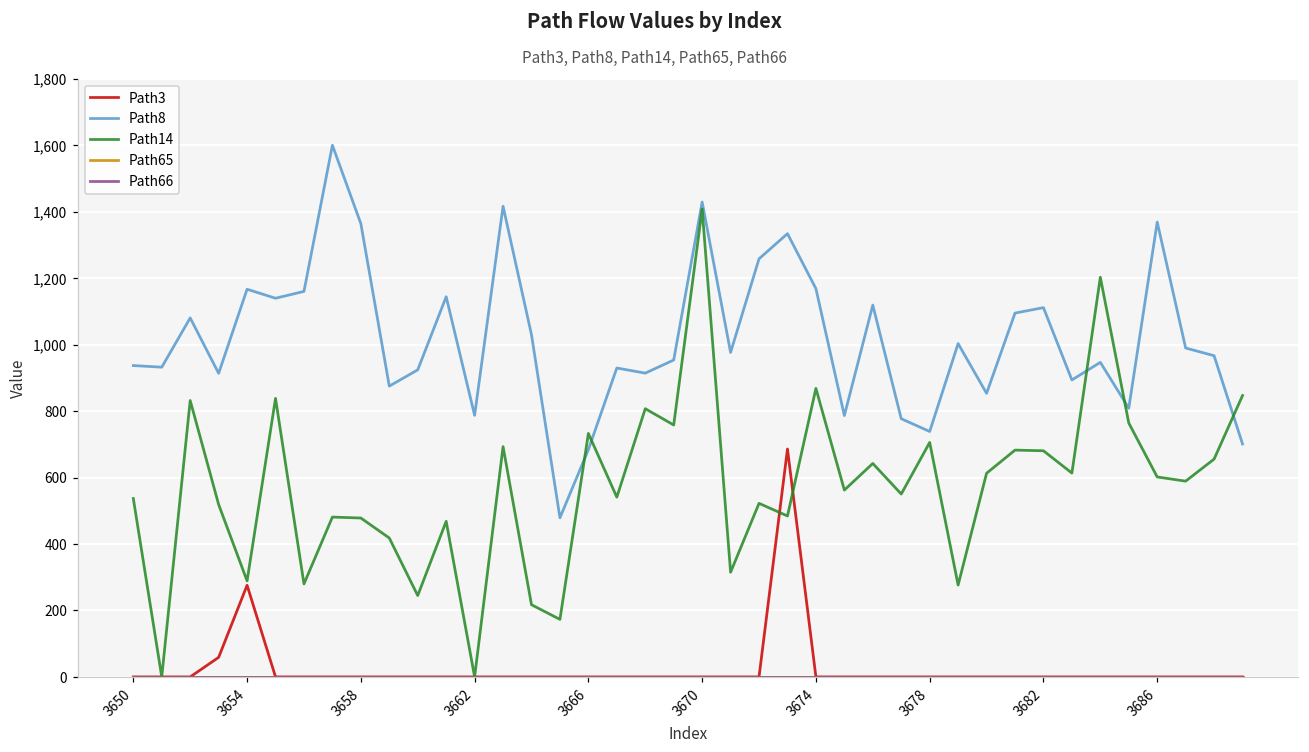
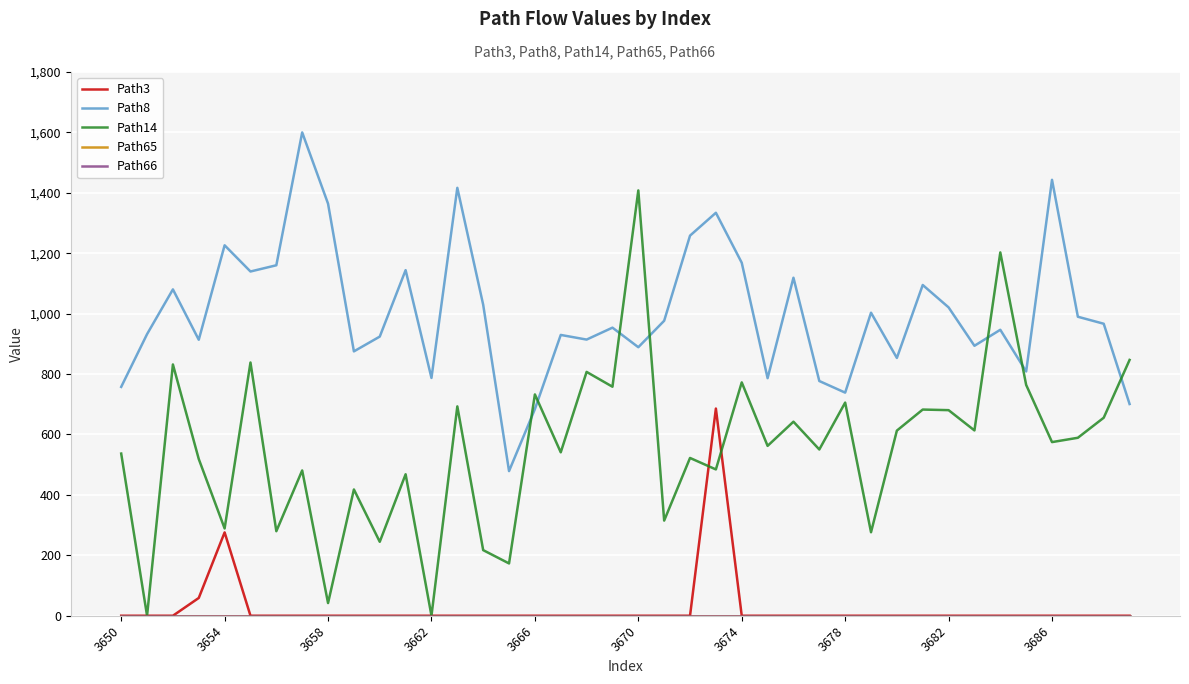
Path8, 3650: 940 -> 760
Path8, 3654: 1,170 -> 1,230
Path14, 3658: 480 -> 40
Path8, 3670: 1,430 -> 890
Path14, 3674: 870 -> 770
Path8, 3682: 1,110 -> 1,020
Path8, 3686: 1,370 -> 1,440
Path14, 3686: 600 -> 570
